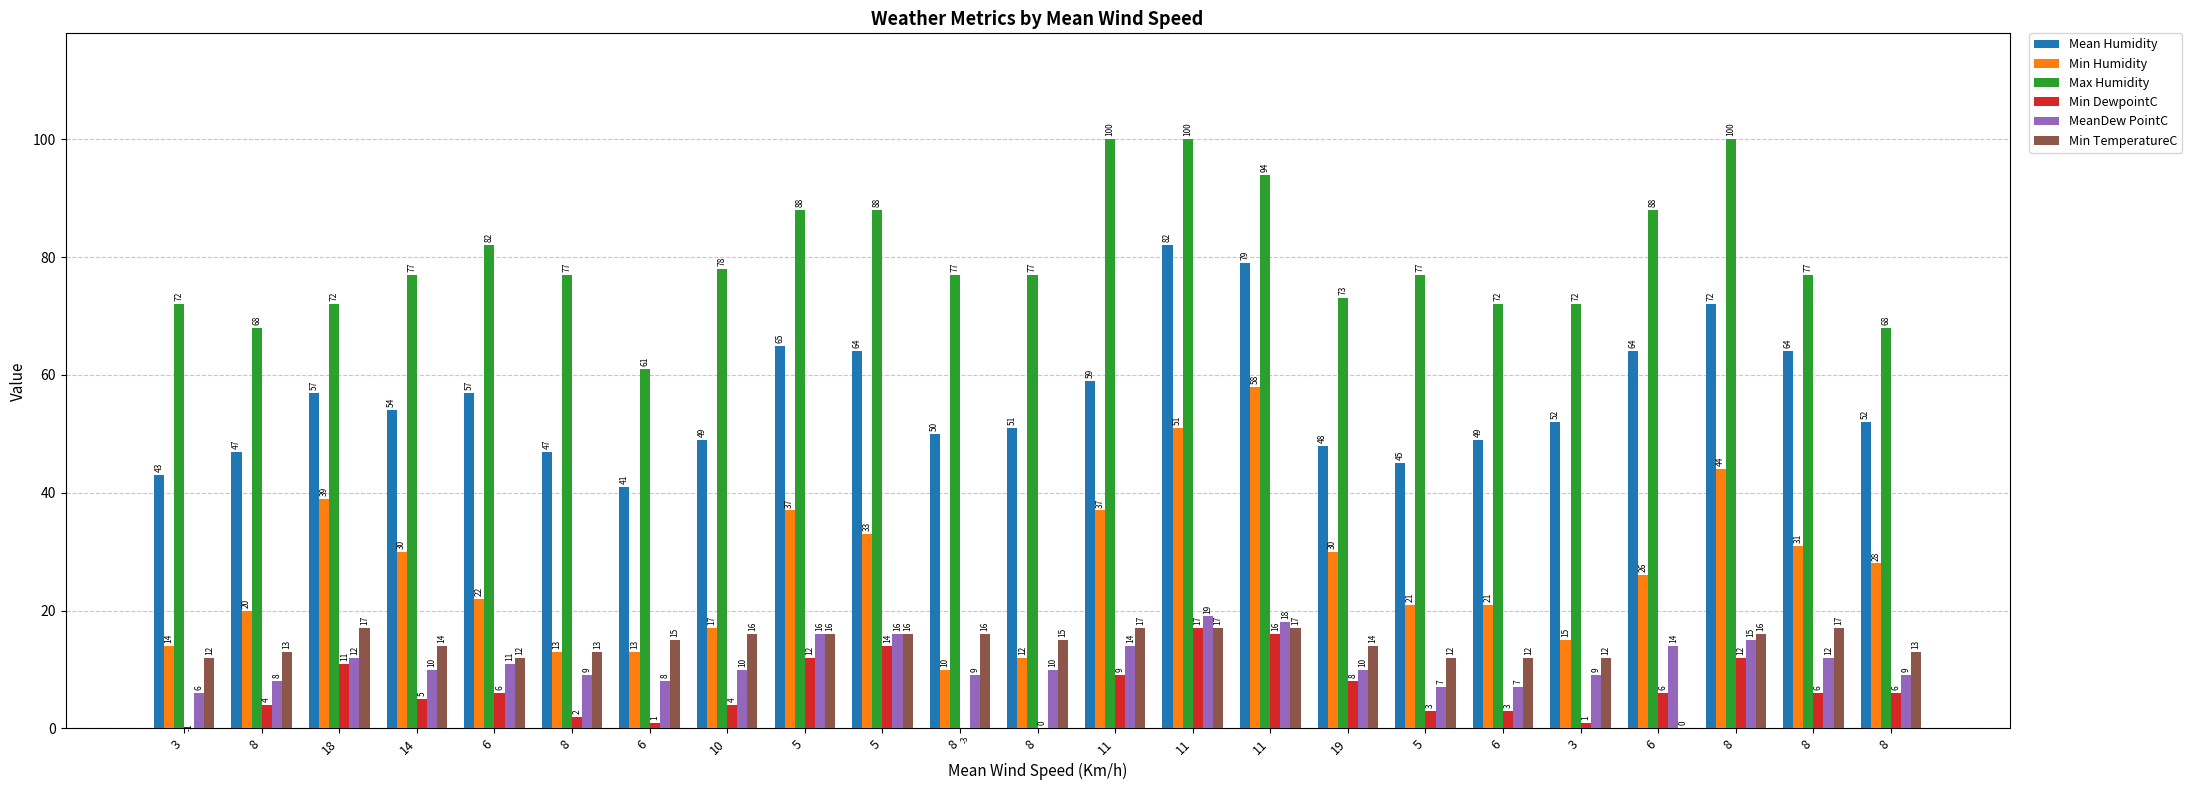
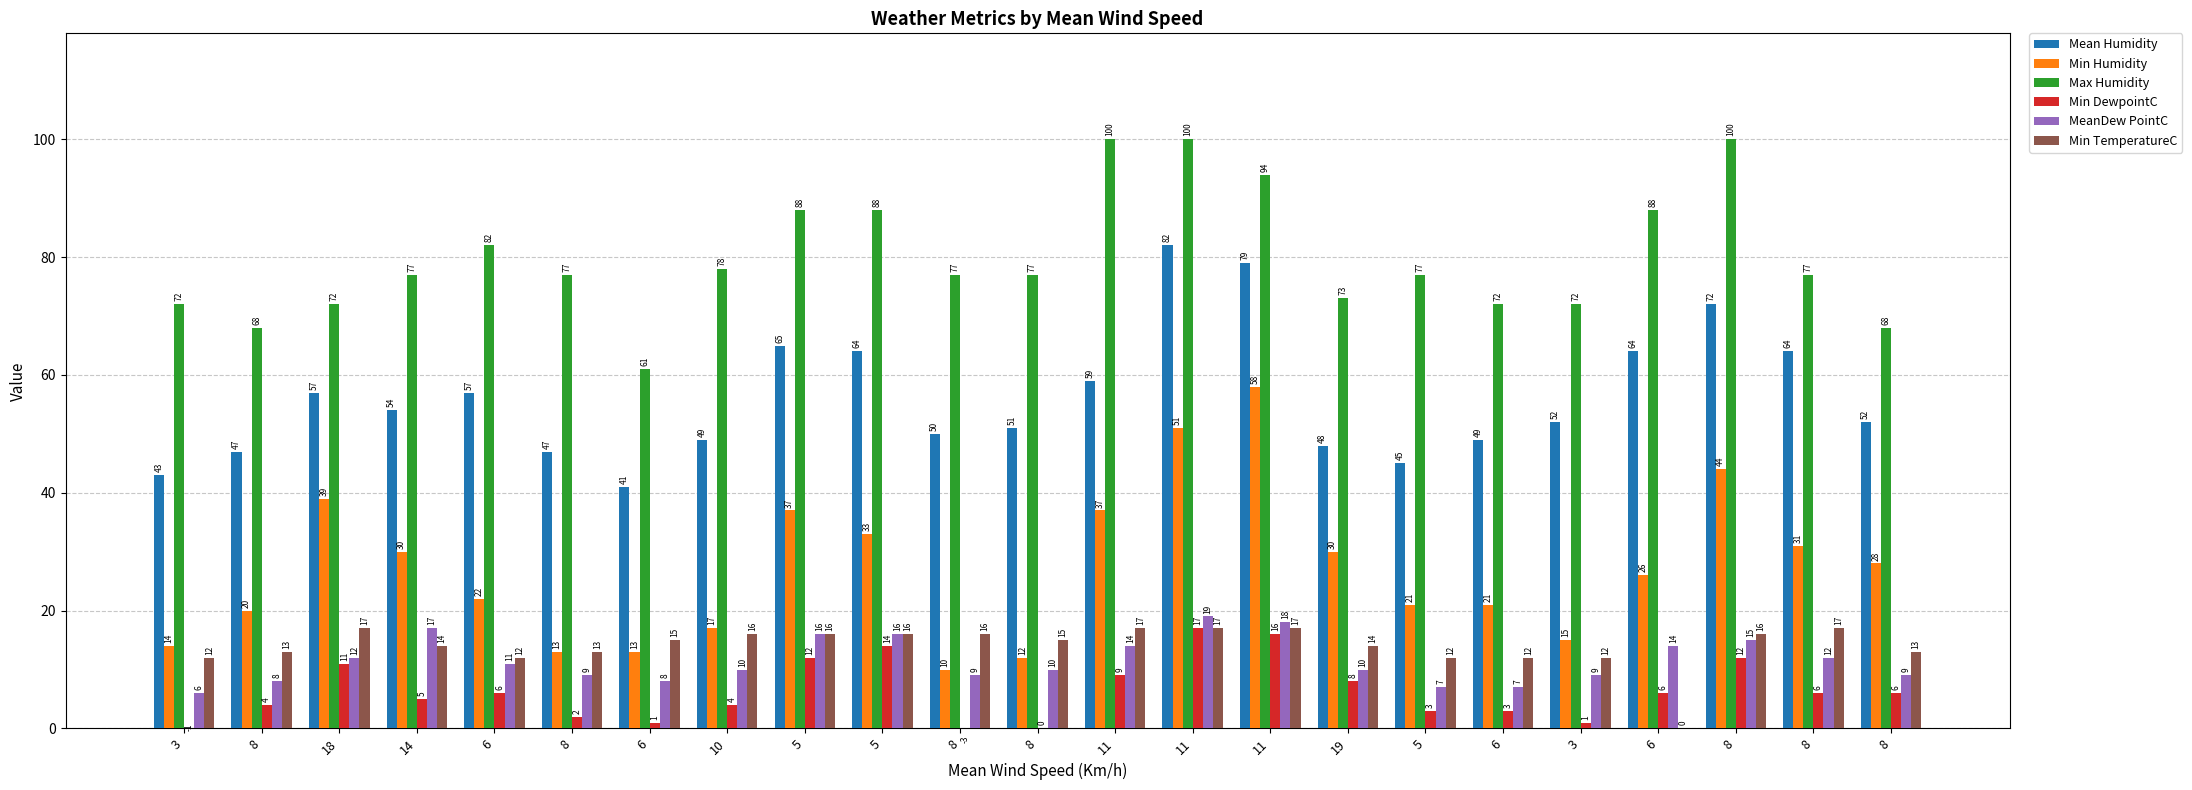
MeanDew PointC, 14: 10 -> 17
